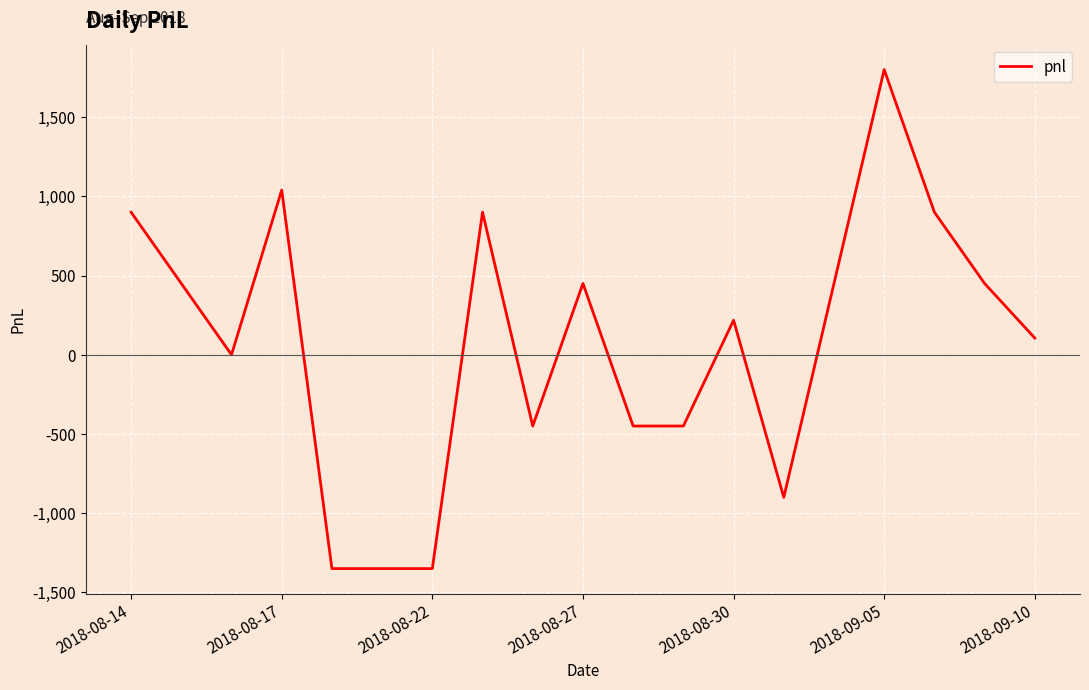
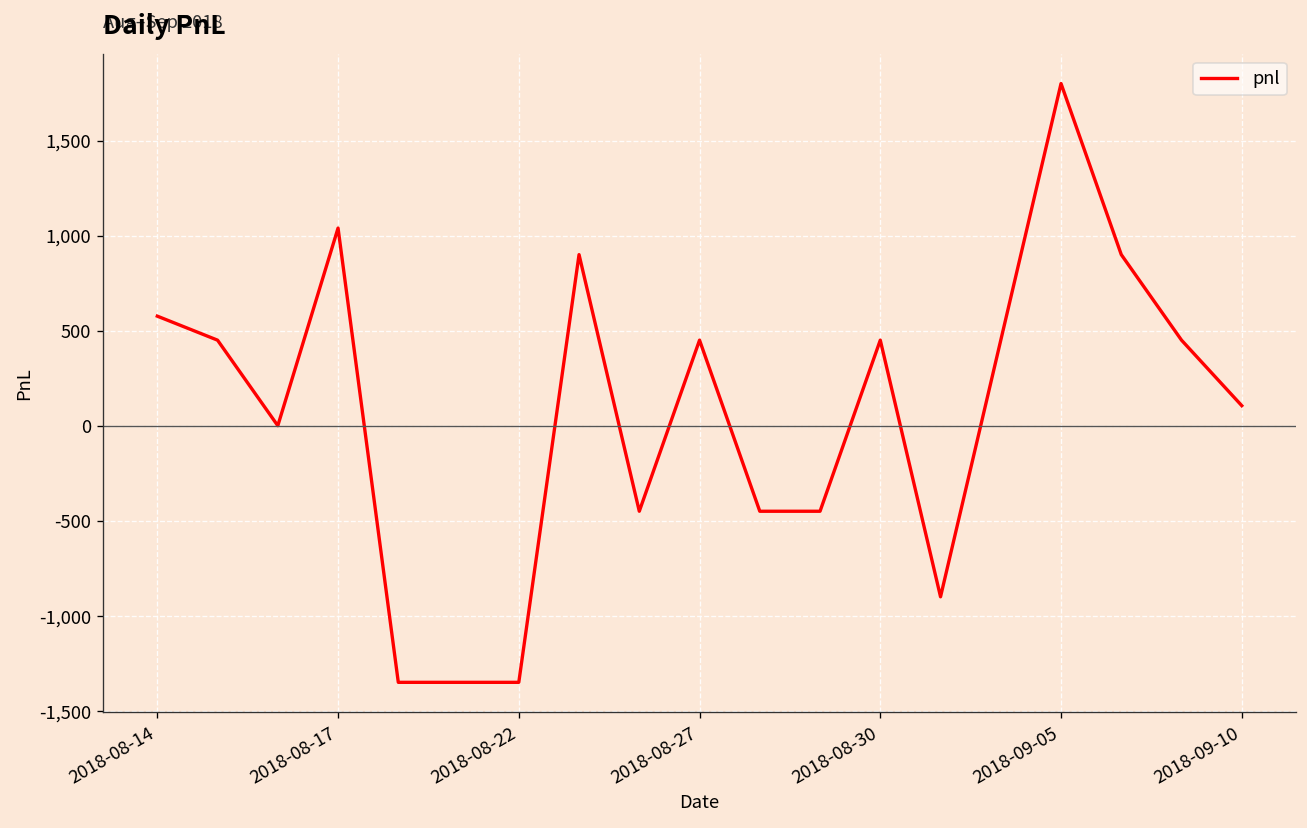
2018-08-14: 900 -> 580
2018-08-30: 220 -> 450
